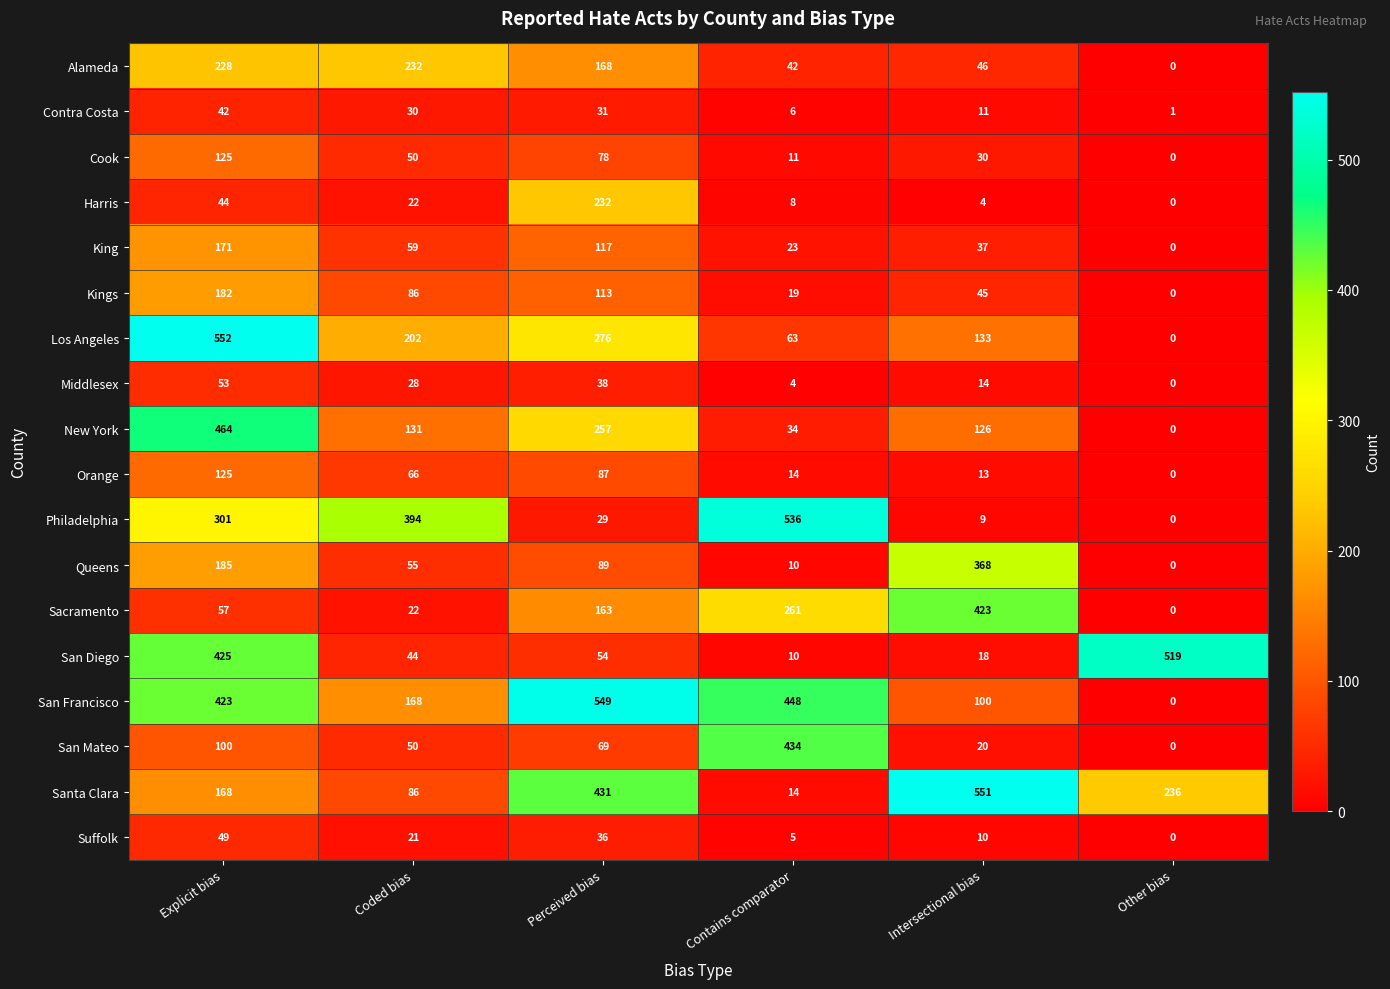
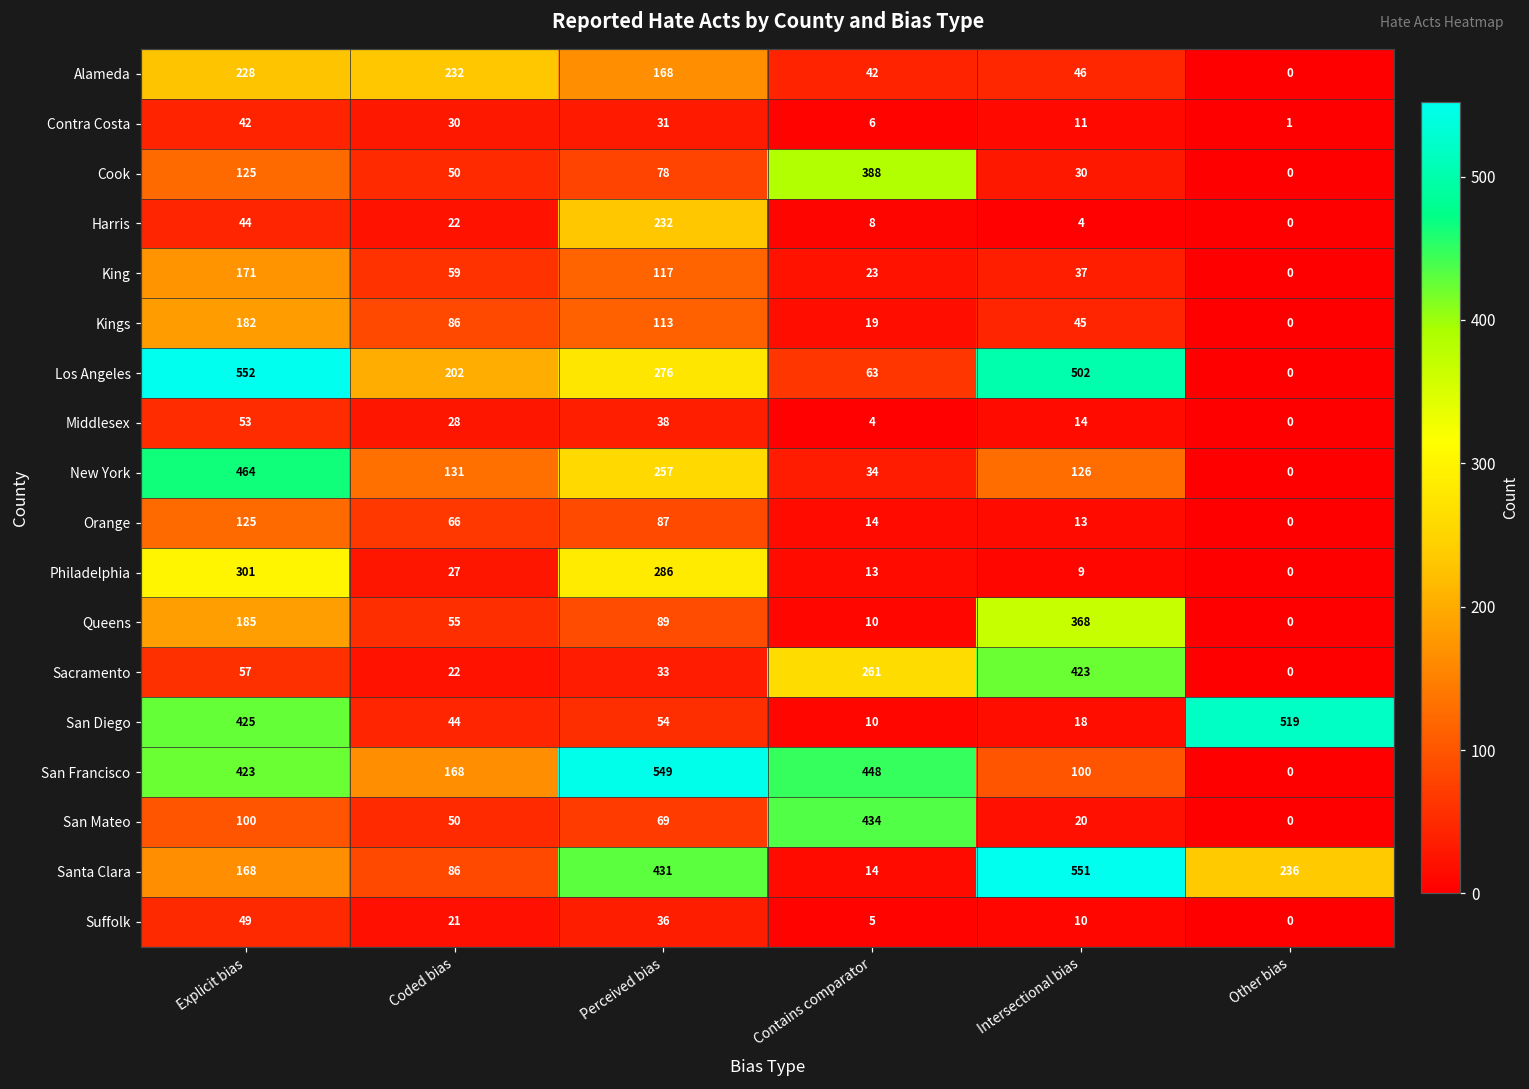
Cook, Contains comparator: 11 -> 388
Los Angeles, Intersectional bias: 133 -> 502
Philadelphia, Coded bias: 394 -> 27
Philadelphia, Perceived bias: 29 -> 286
Philadelphia, Contains comparator: 536 -> 13
Sacramento, Perceived bias: 163 -> 33
